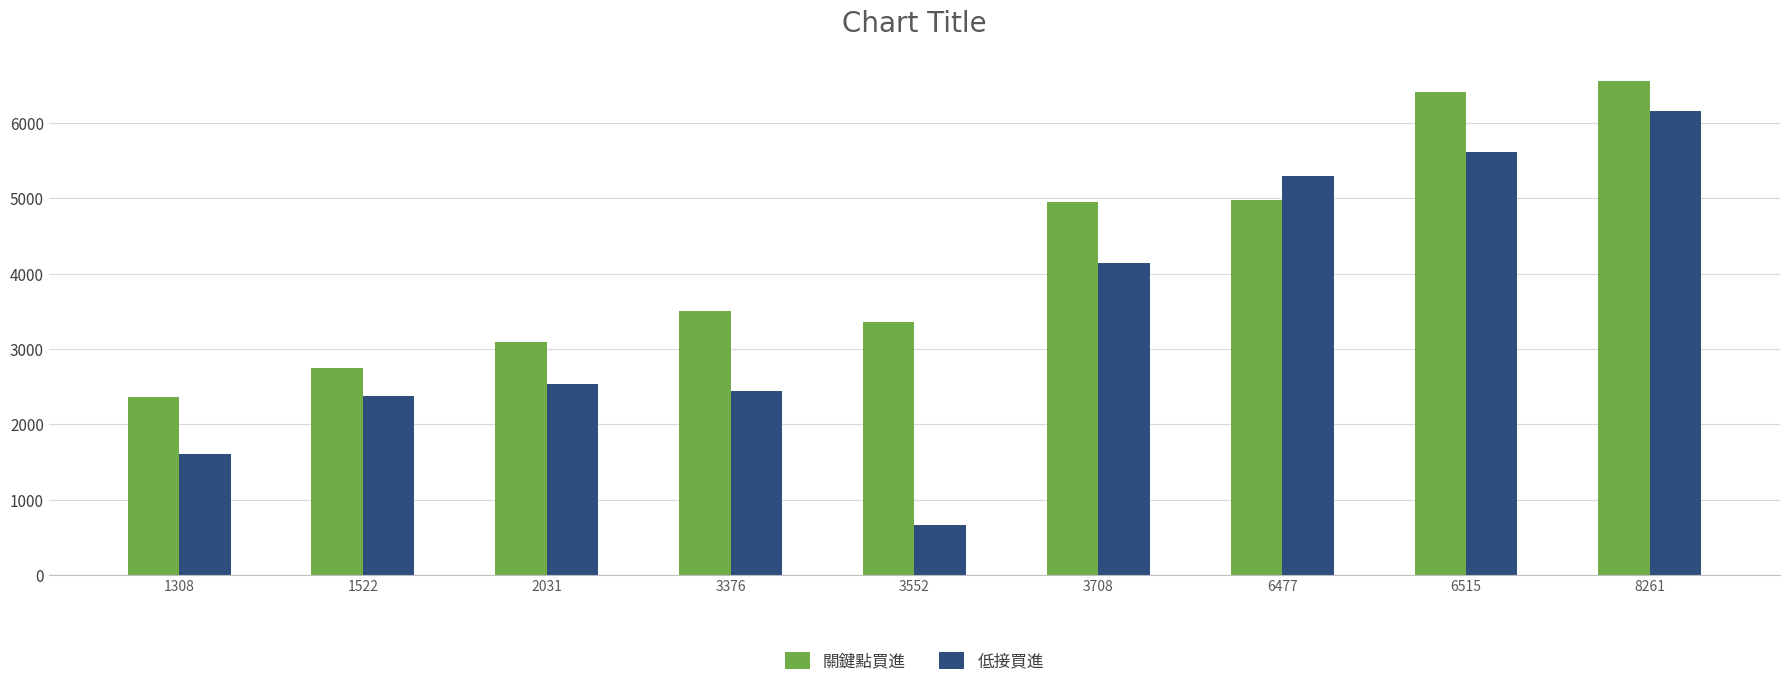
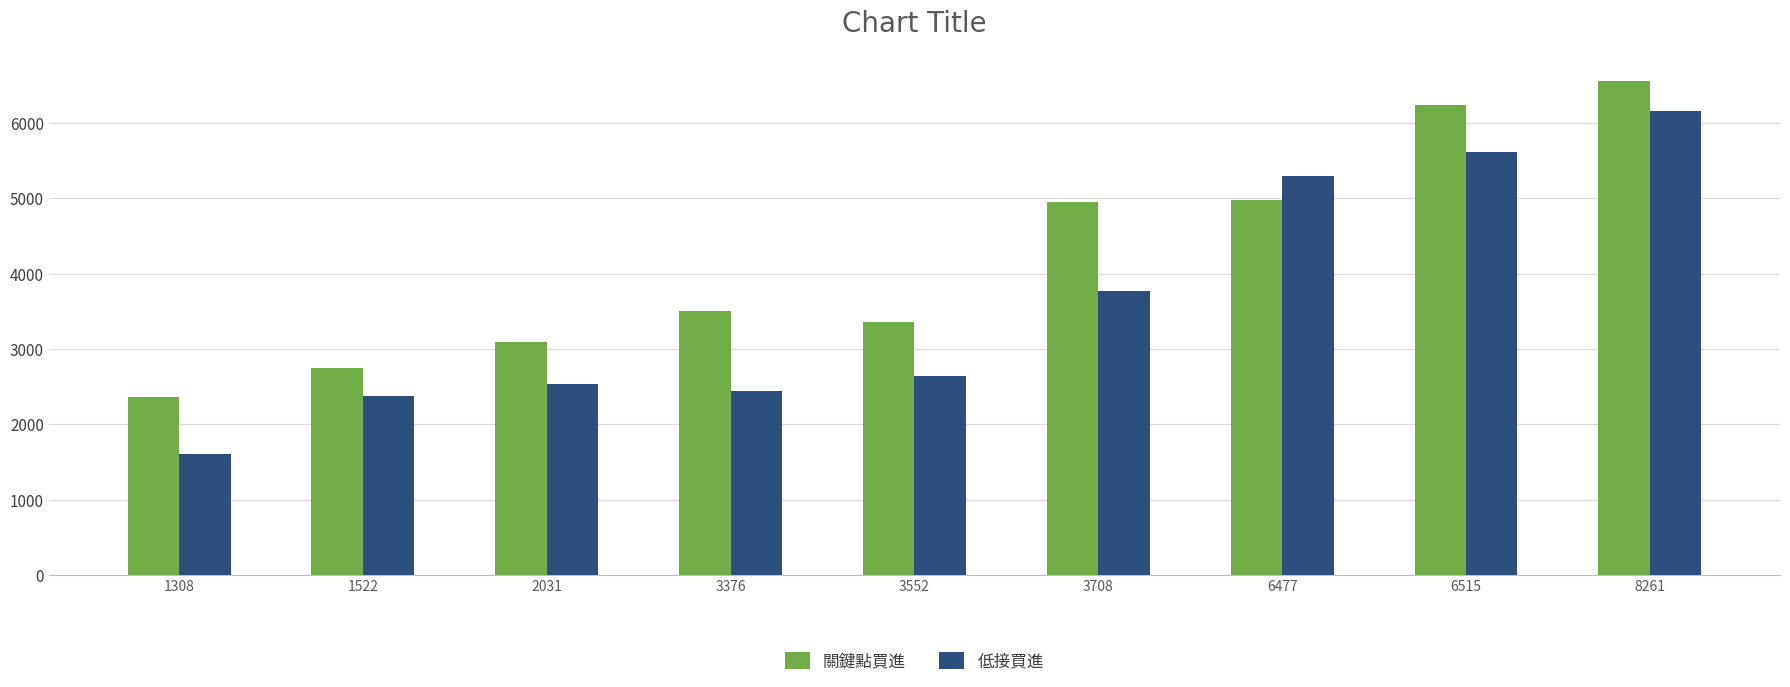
低接買進, 3552: 700 -> 2600
低接買進, 3708: 4100 -> 3800
關鍵點買進, 6515: 6400 -> 6200
